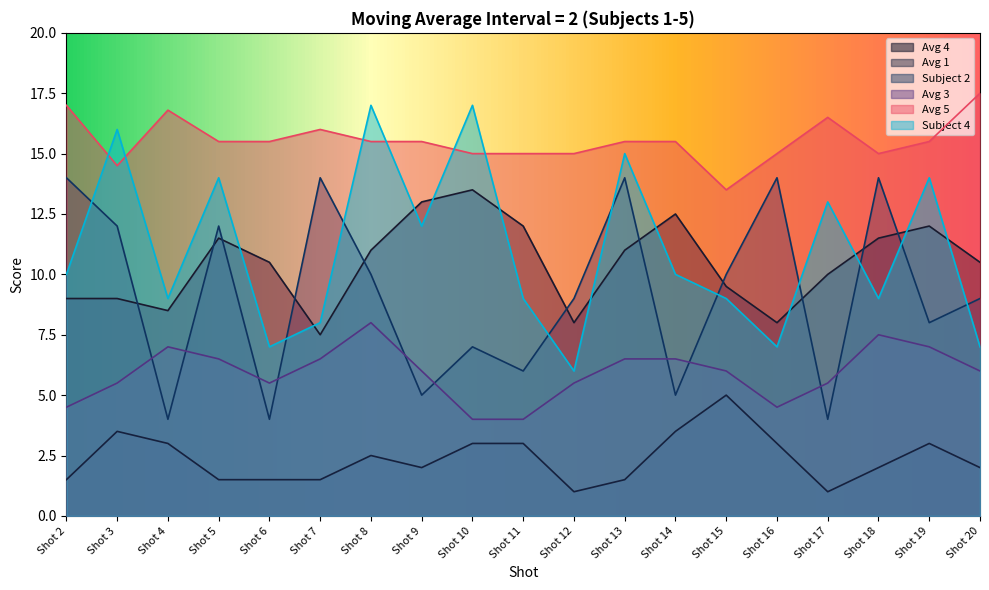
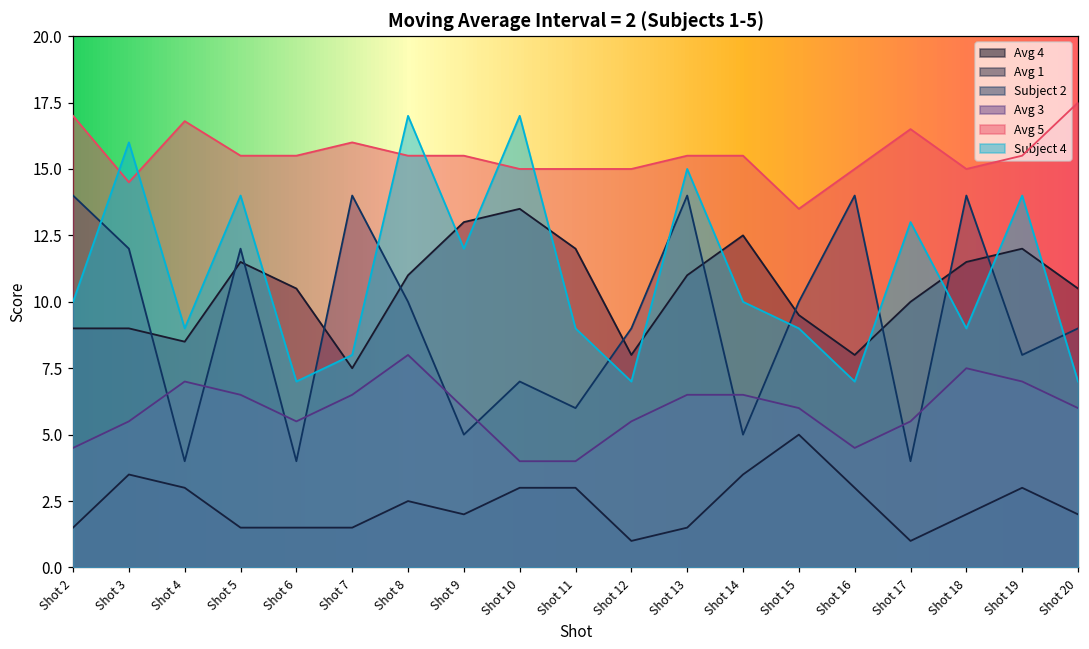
Subject 4, Shot 12: 6 -> 7
